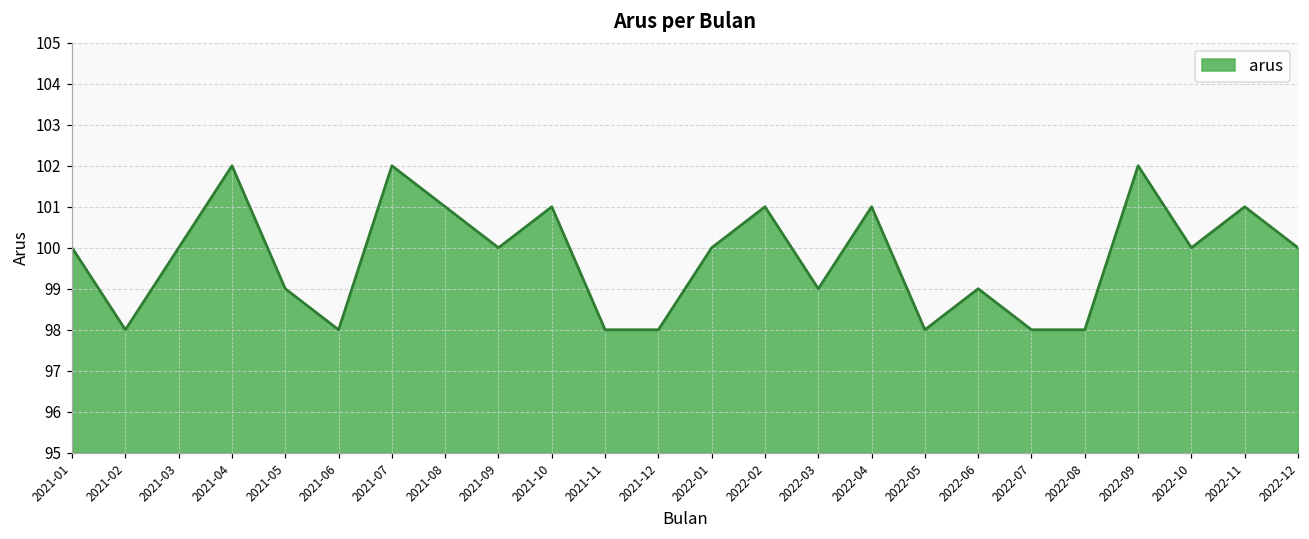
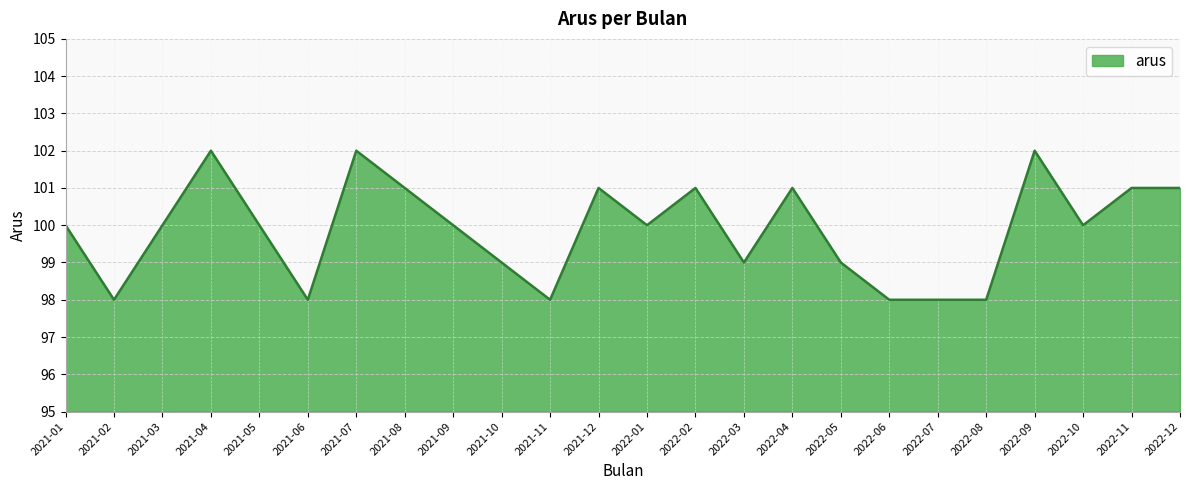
2021-05: 99 -> 100
2021-10: 101 -> 99
2021-12: 98 -> 101
2022-05: 98 -> 99
2022-06: 99 -> 98
2022-12: 100 -> 101
